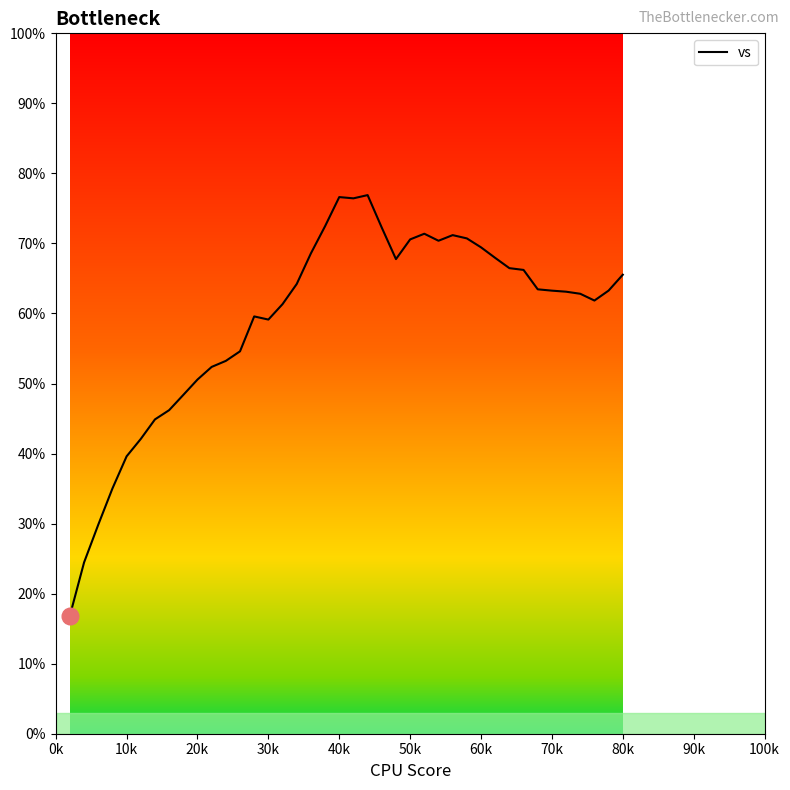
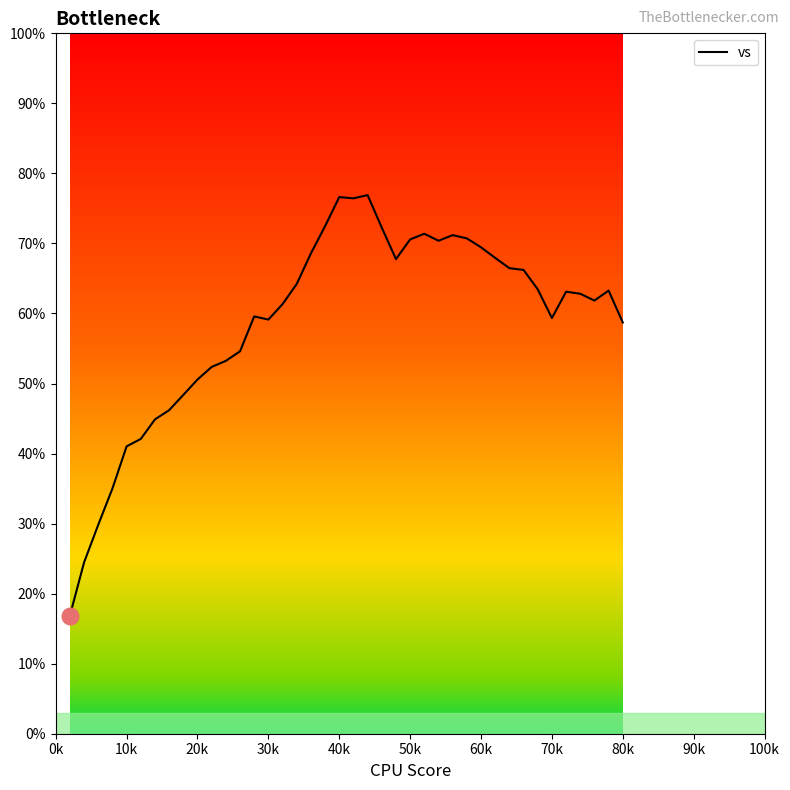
vs, 10k: 40% -> 41%
vs, 70k: 63% -> 59%
vs, 80k: 66% -> 59%
